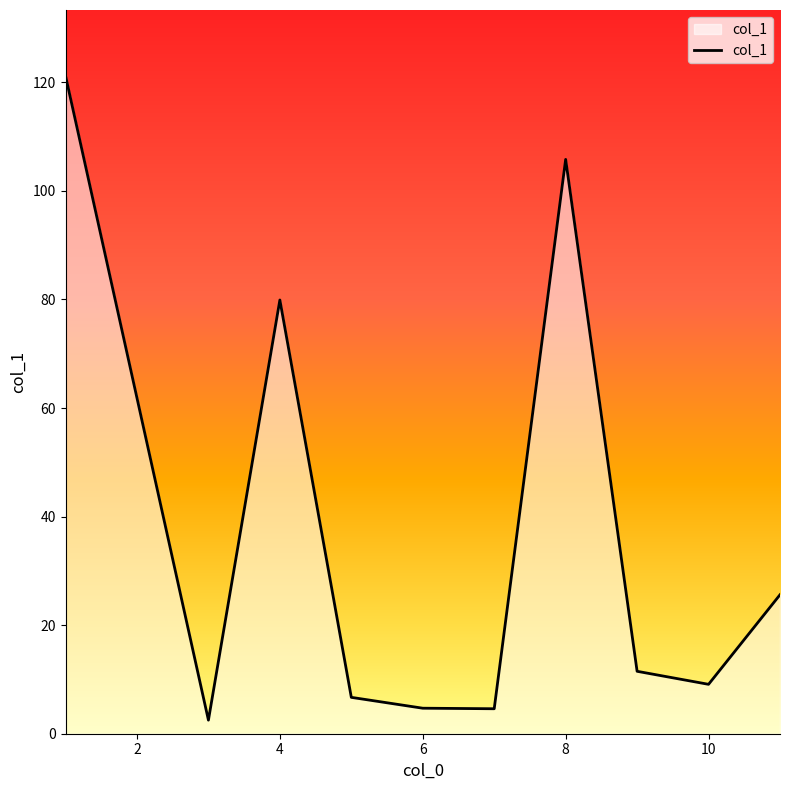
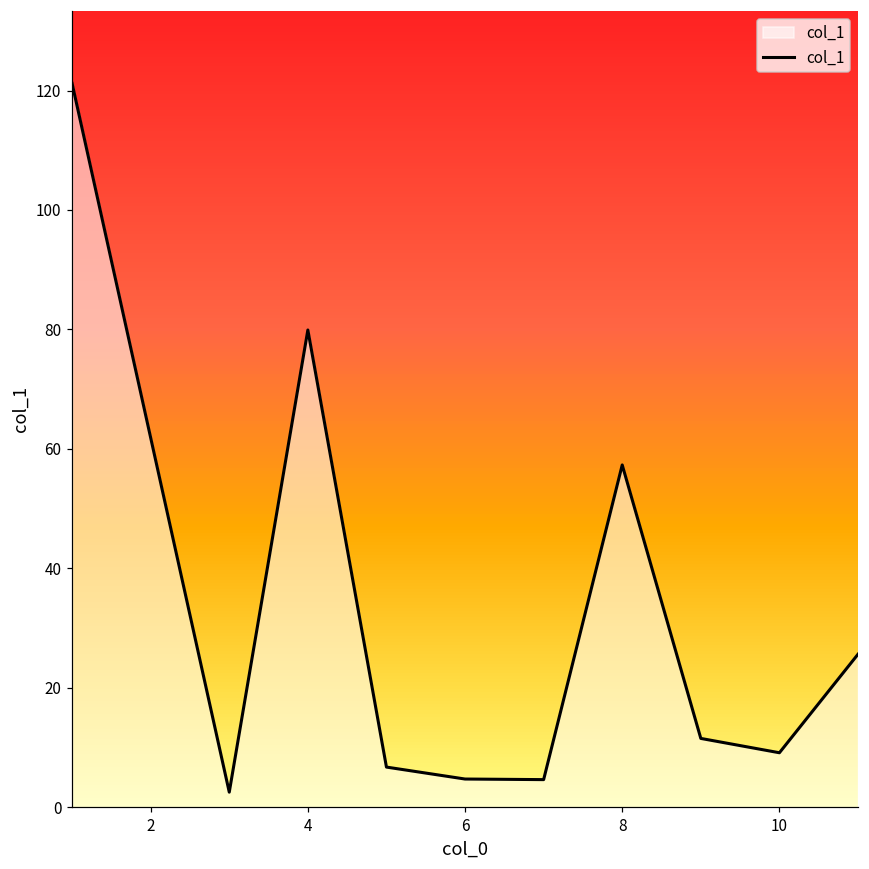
8: 106 -> 57
